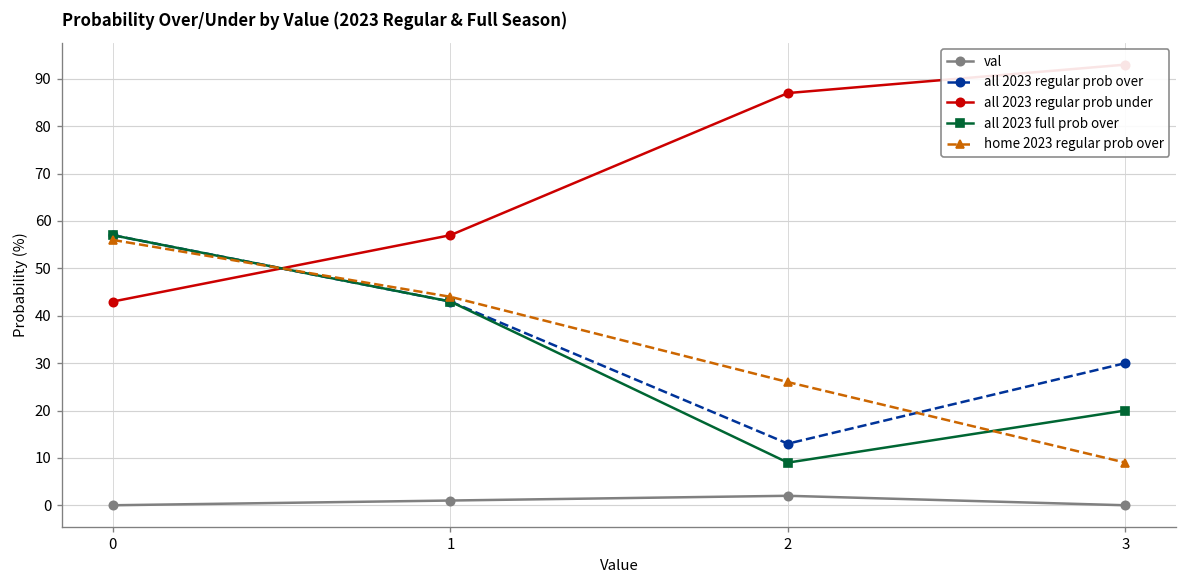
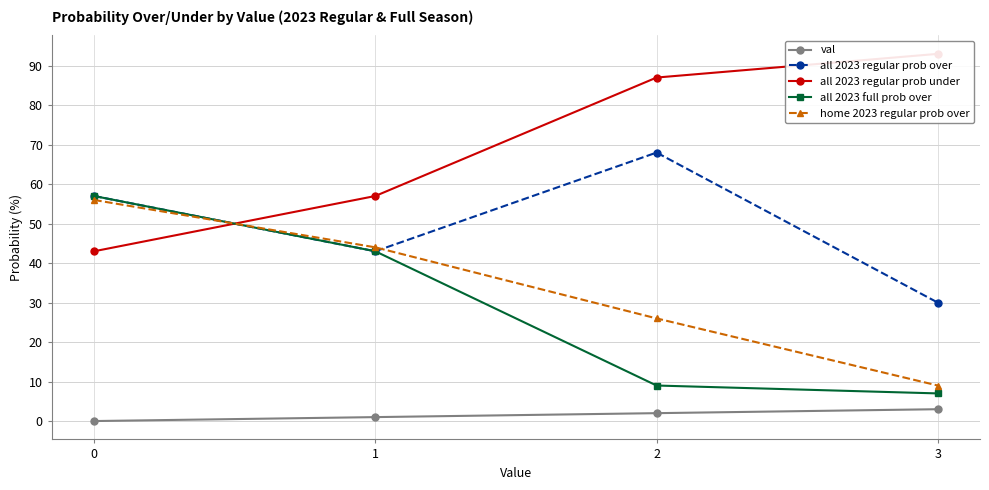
all 2023 regular prob over, 2: 13 -> 68
val, 3: 0 -> 3
all 2023 full prob over, 3: 20 -> 7
